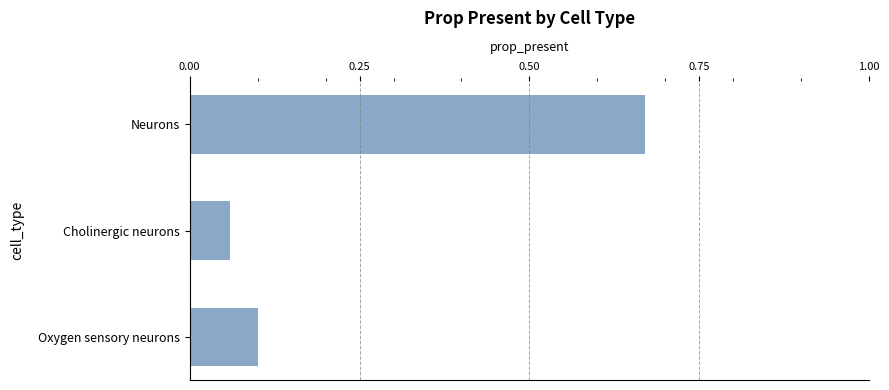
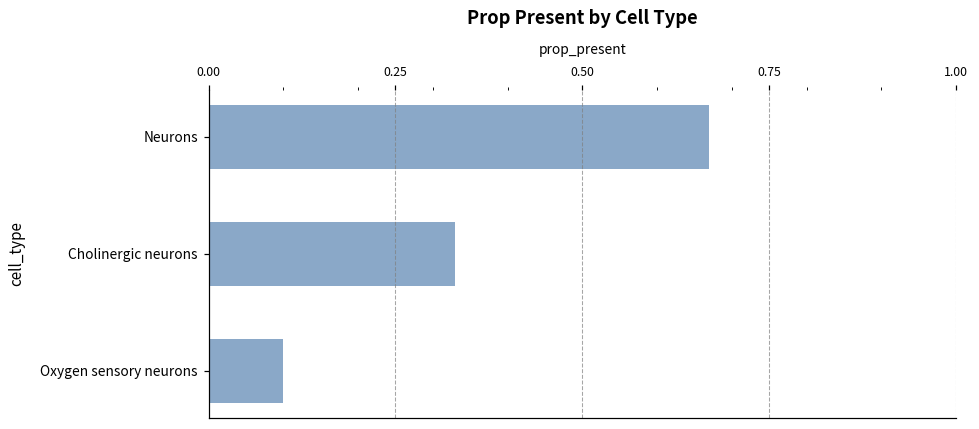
Cholinergic neurons: 0.06 -> 0.33
